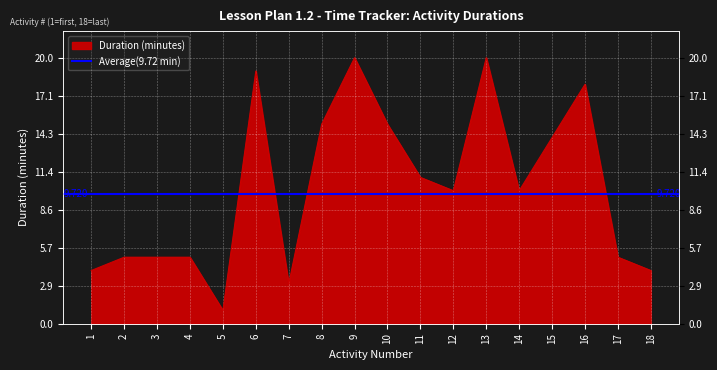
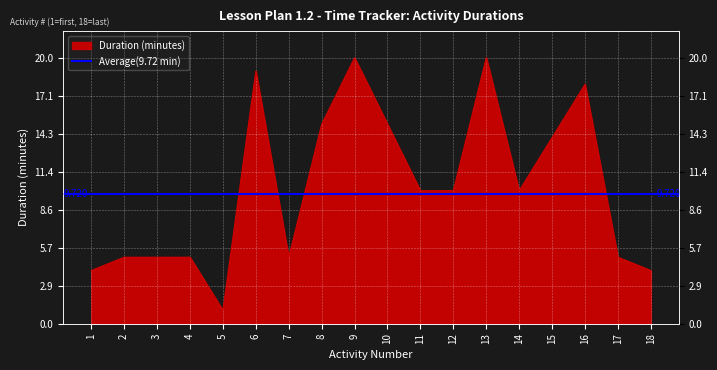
7: 3 -> 5
11: 11 -> 10
